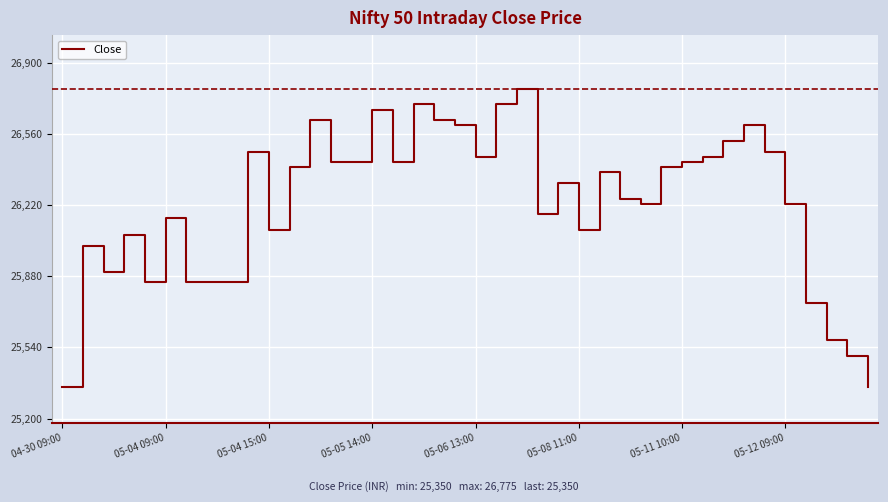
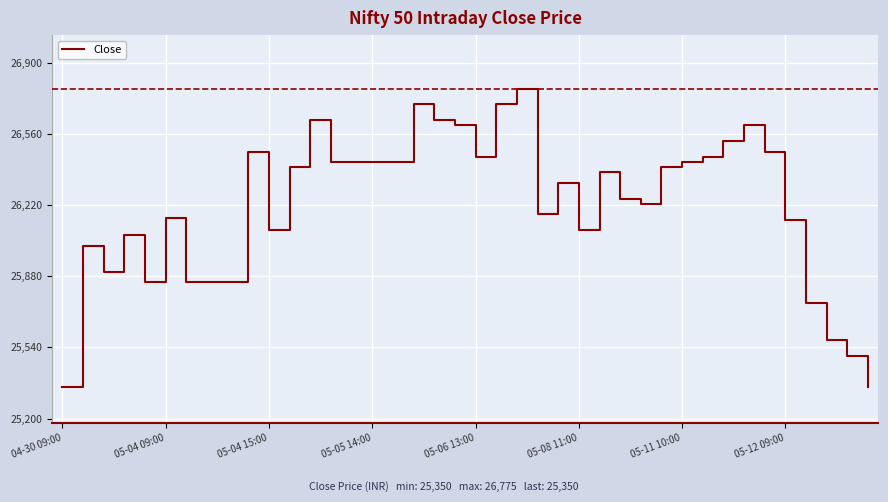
05-05 14:00: 26,680 -> 26,430
05-12 09:00: 26,230 -> 26,150
